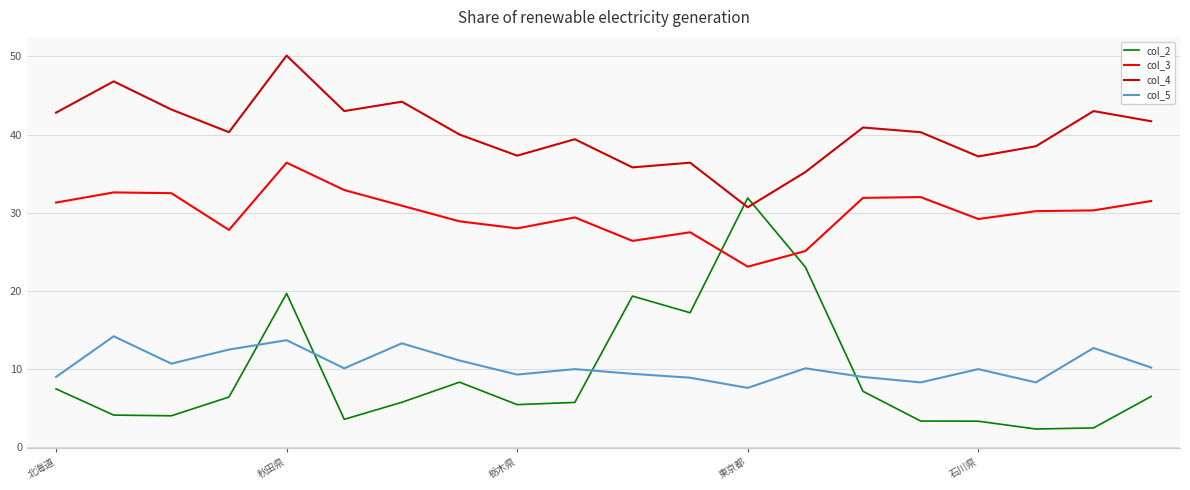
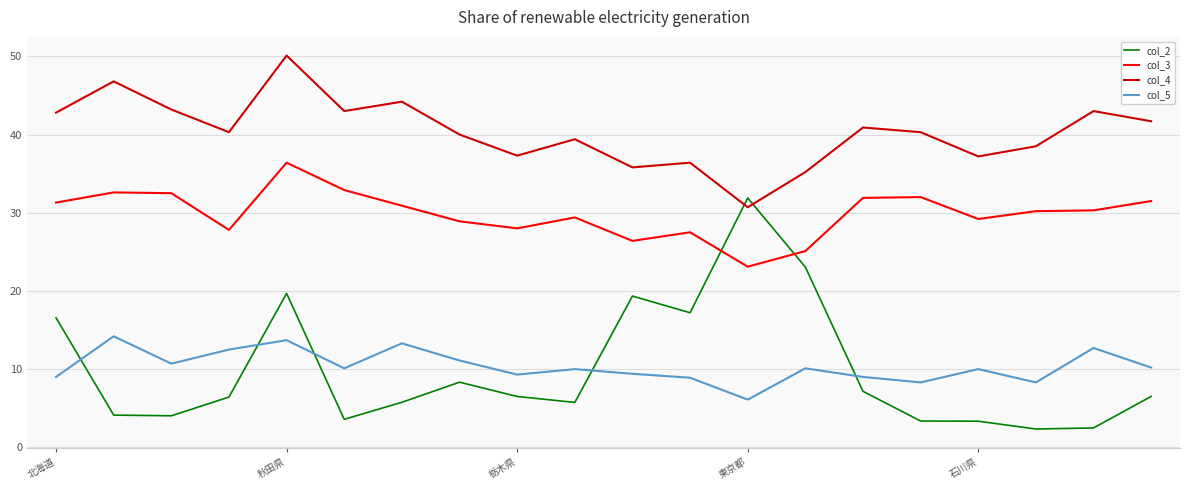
col_2, 北海道: 7 -> 17
col_2, 栃木県: 5 -> 7
col_5, 東京都: 8 -> 6
